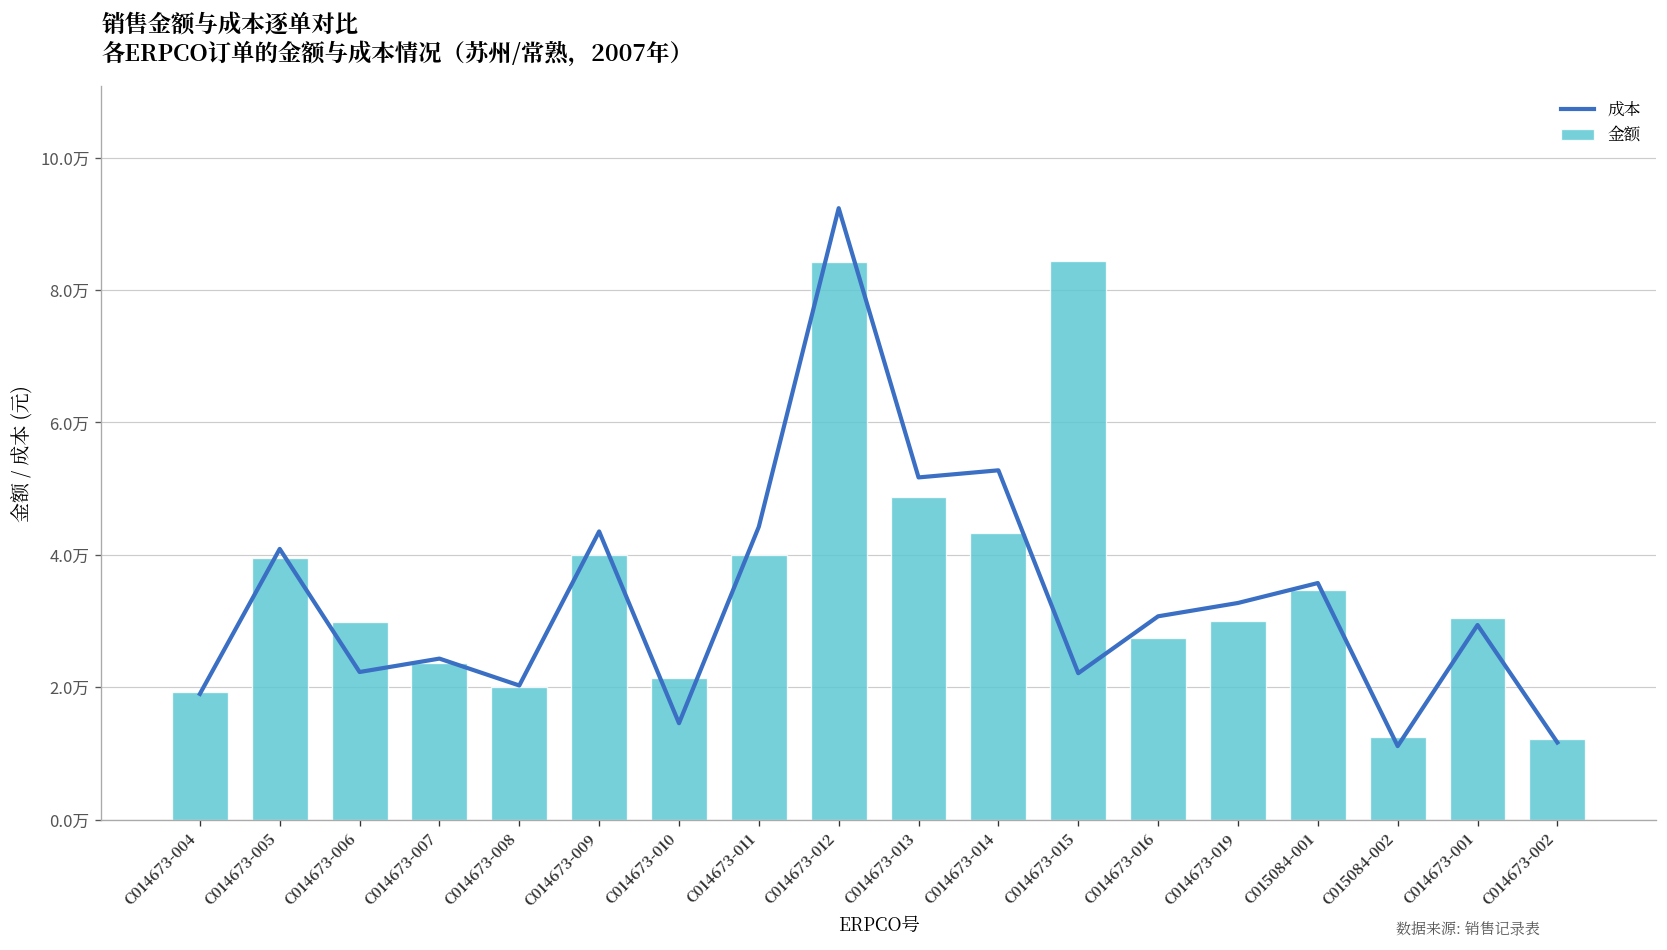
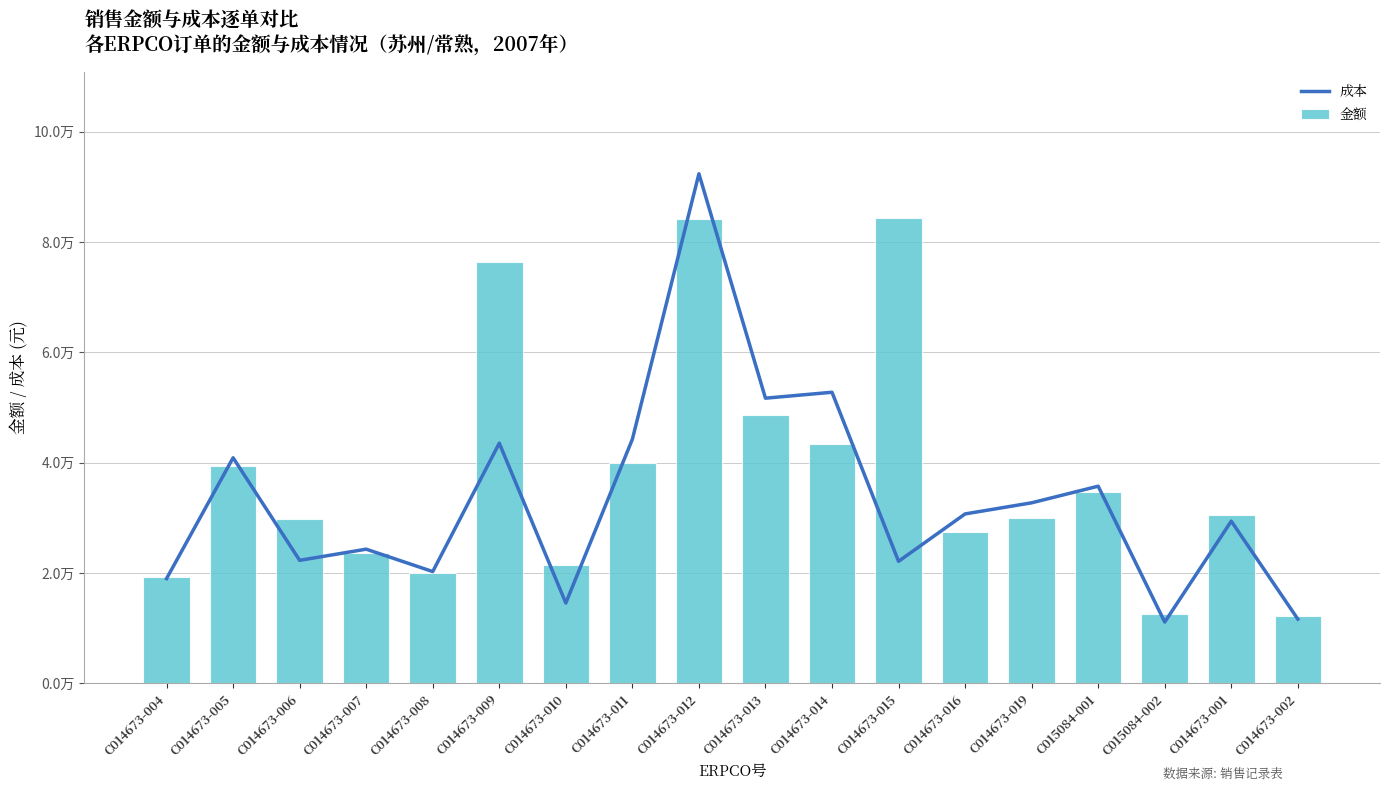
金额, C014673-009: 4.0万 -> 7.6万
